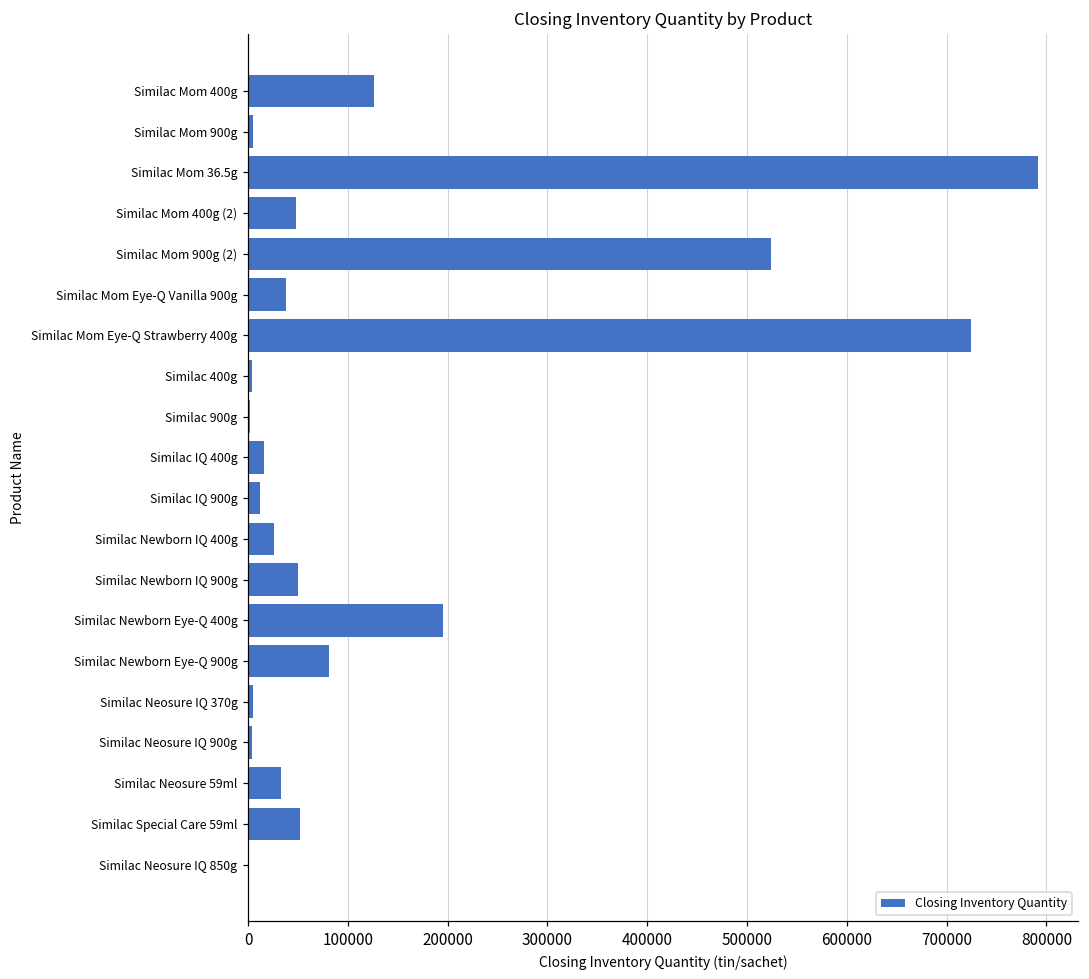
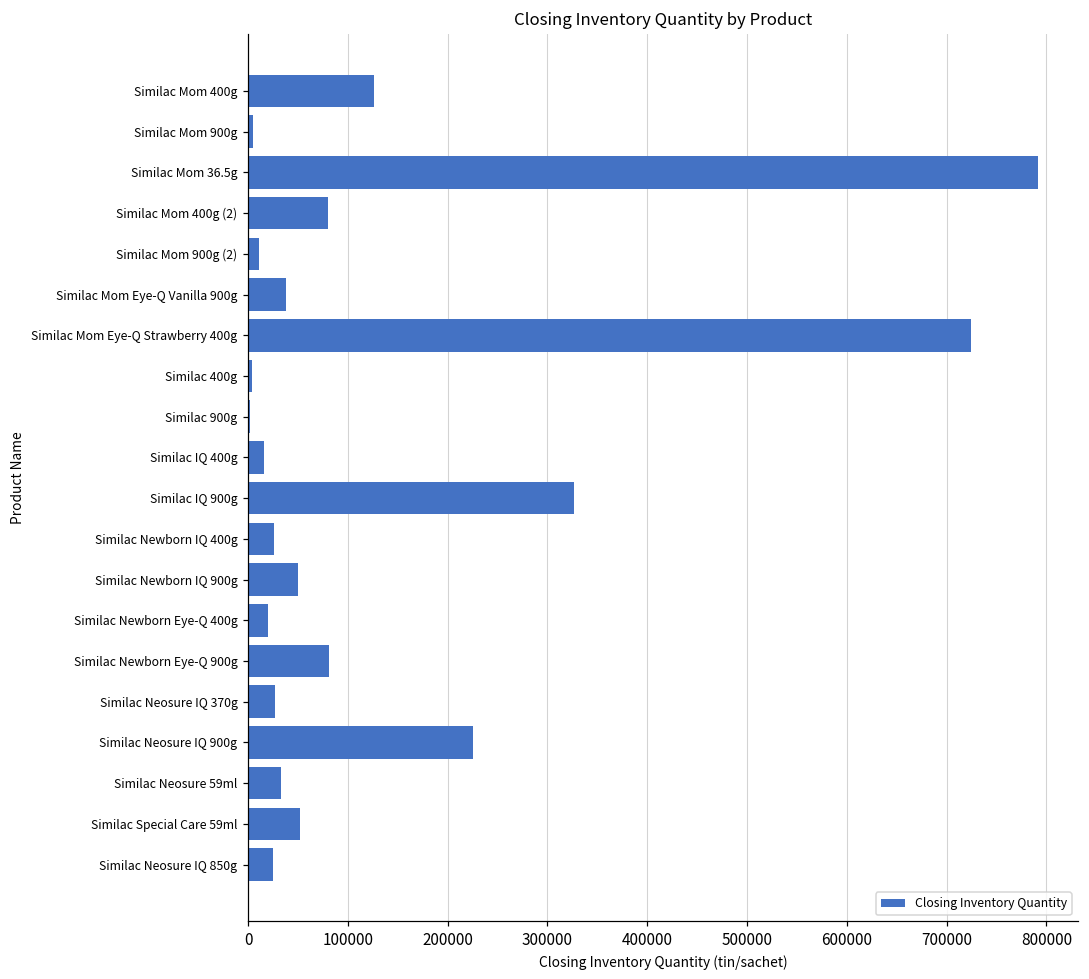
Similac Mom 400g (2): 50000 -> 80000
Similac Mom 900g (2): 520000 -> 10000
Similac IQ 900g: 10000 -> 330000
Similac Newborn Eye-Q 400g: 200000 -> 20000
Similac Neosure IQ 370g: 0 -> 30000
Similac Neosure IQ 900g: 0 -> 230000
Similac Neosure IQ 850g: 0 -> 20000
